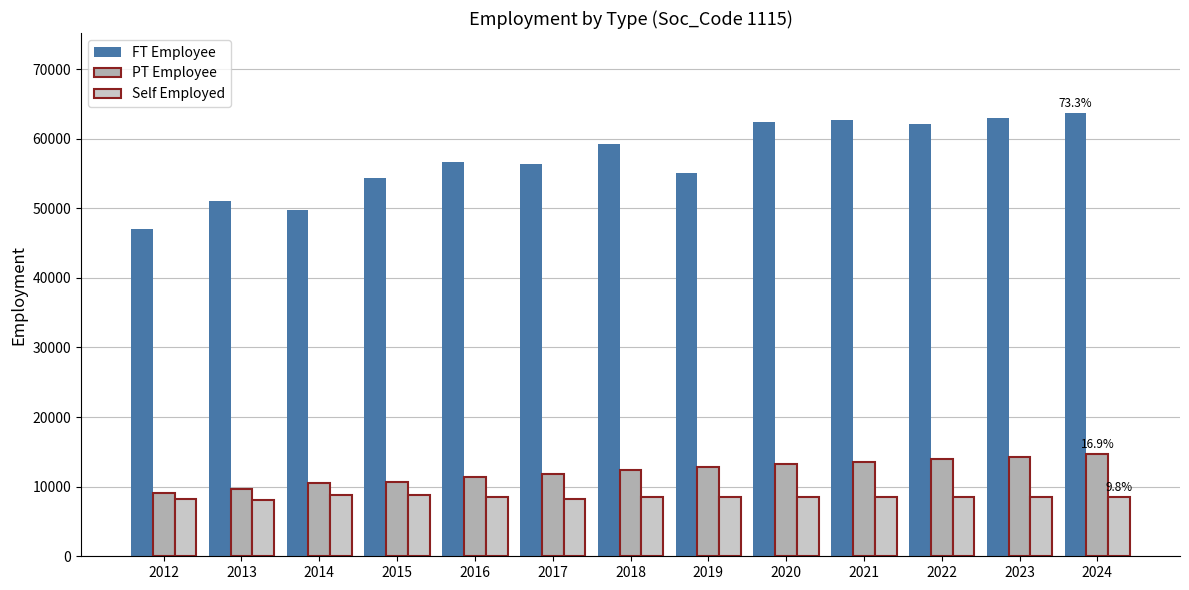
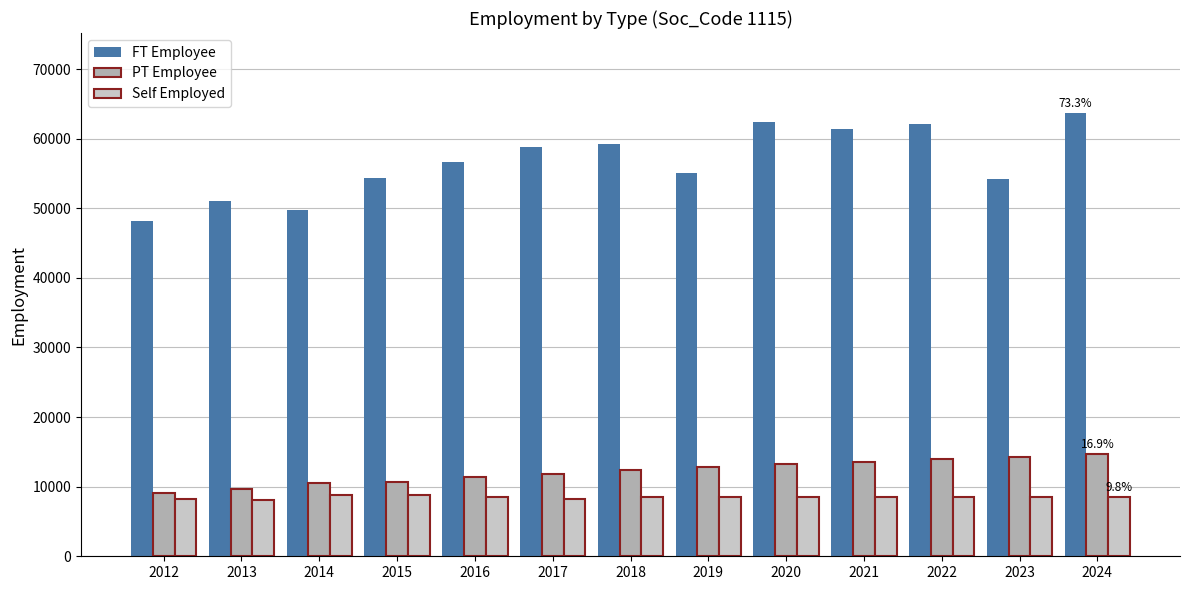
FT Employee, 2012: 47000 -> 48000
FT Employee, 2017: 56000 -> 59000
FT Employee, 2021: 63000 -> 61000
FT Employee, 2023: 63000 -> 54000
